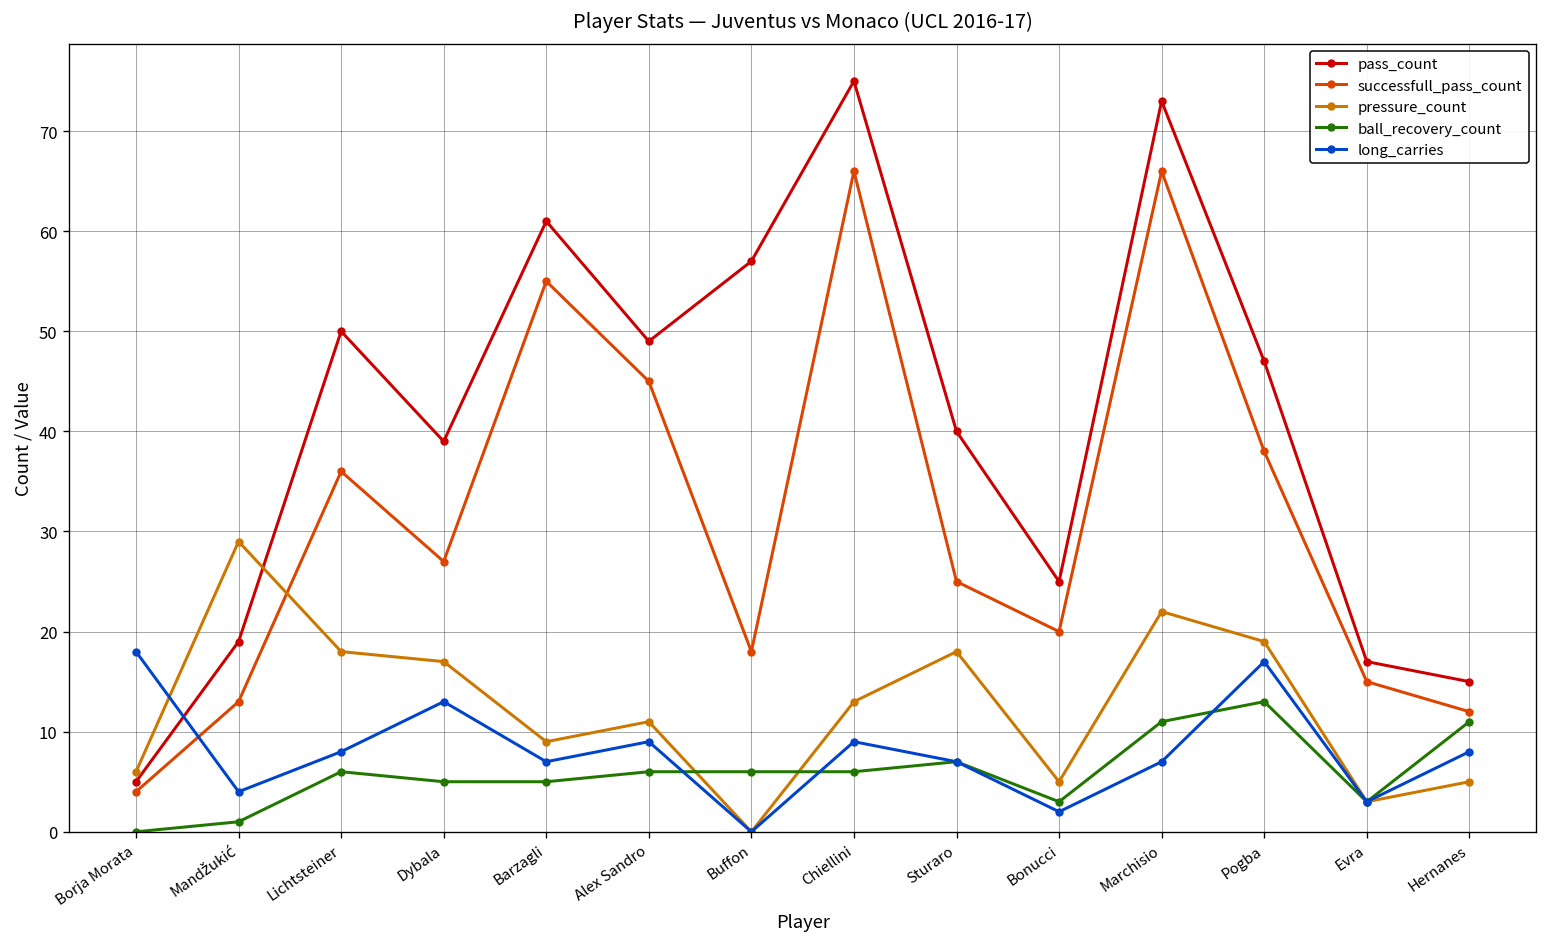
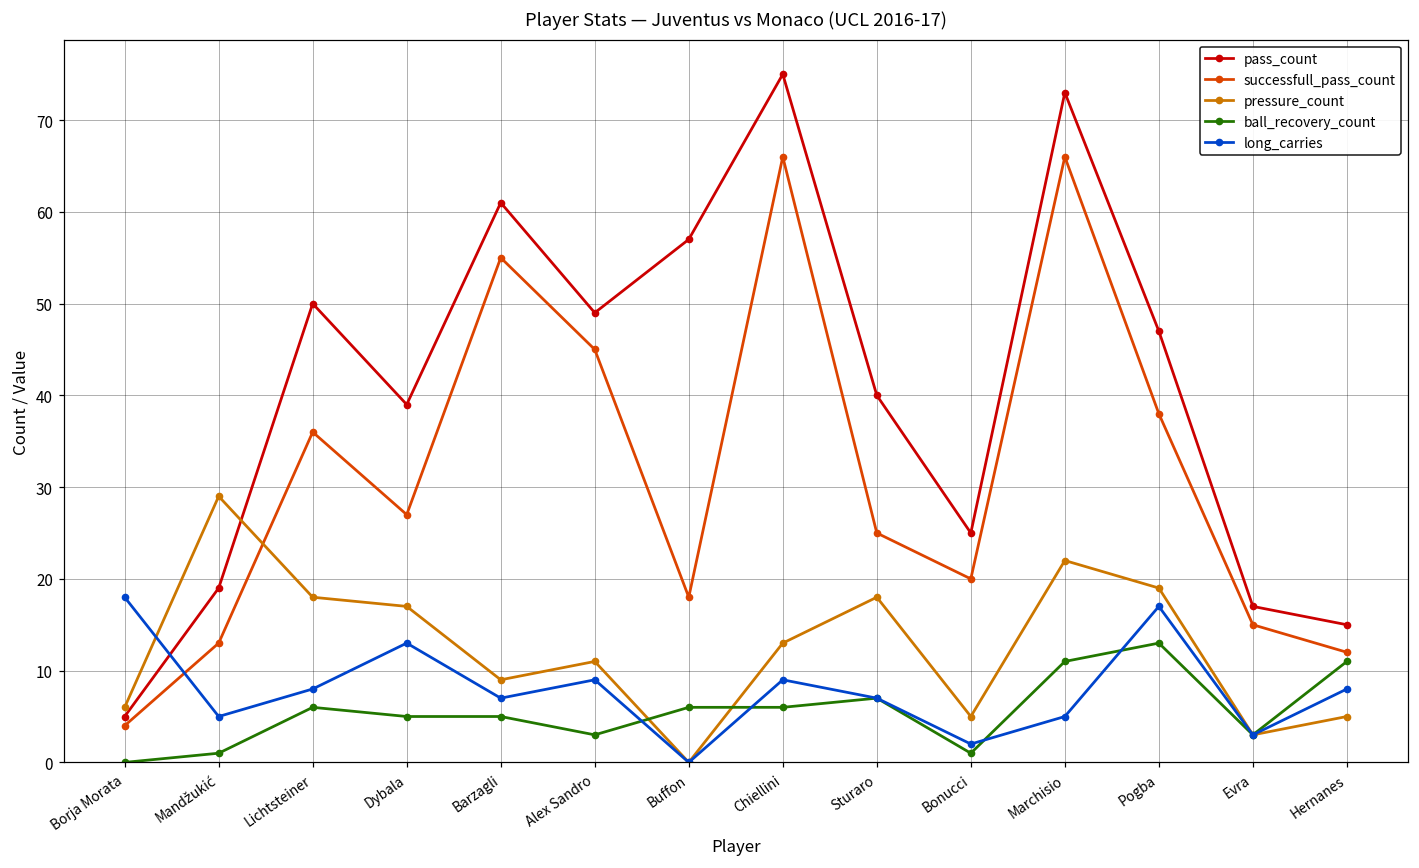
long_carries, Mandžukić: 4 -> 5
ball_recovery_count, Alex Sandro: 6 -> 3
ball_recovery_count, Bonucci: 3 -> 1
long_carries, Marchisio: 7 -> 5
